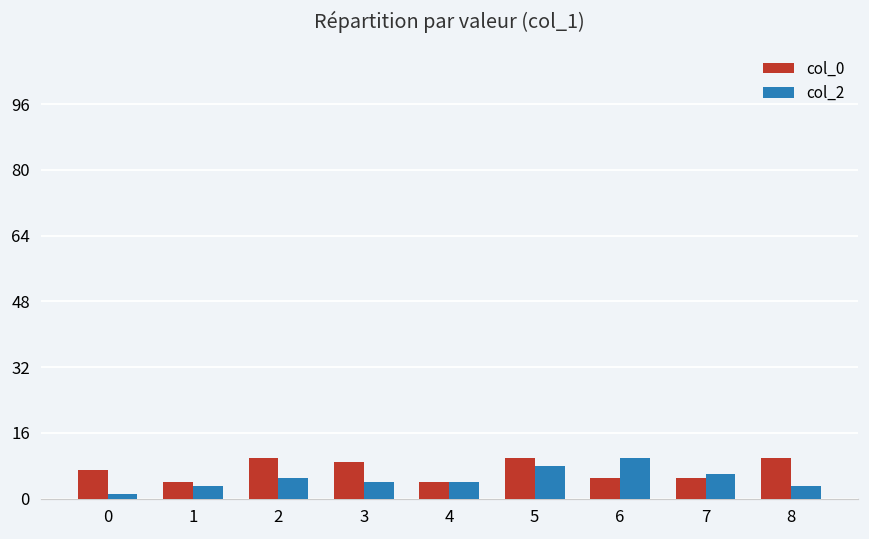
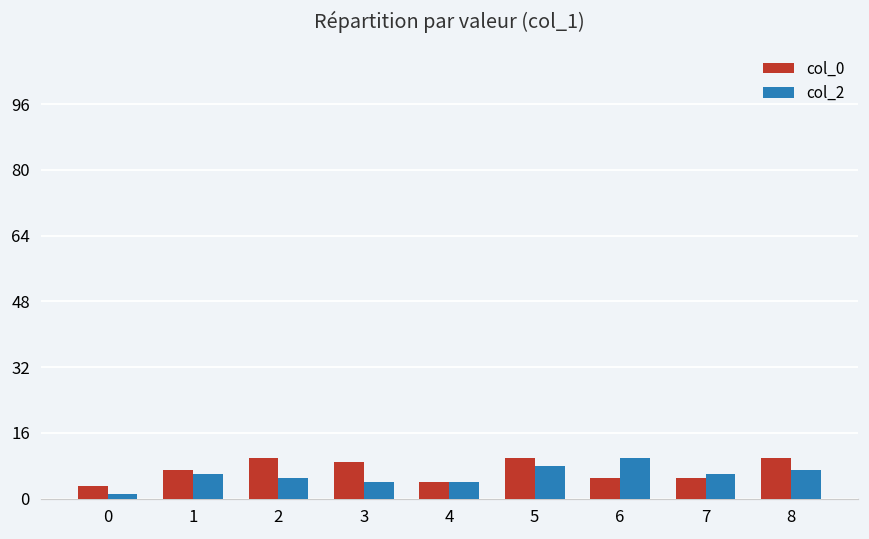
col_0, 0: 7 -> 3
col_0, 1: 4 -> 7
col_2, 1: 3 -> 6
col_2, 8: 3 -> 7
